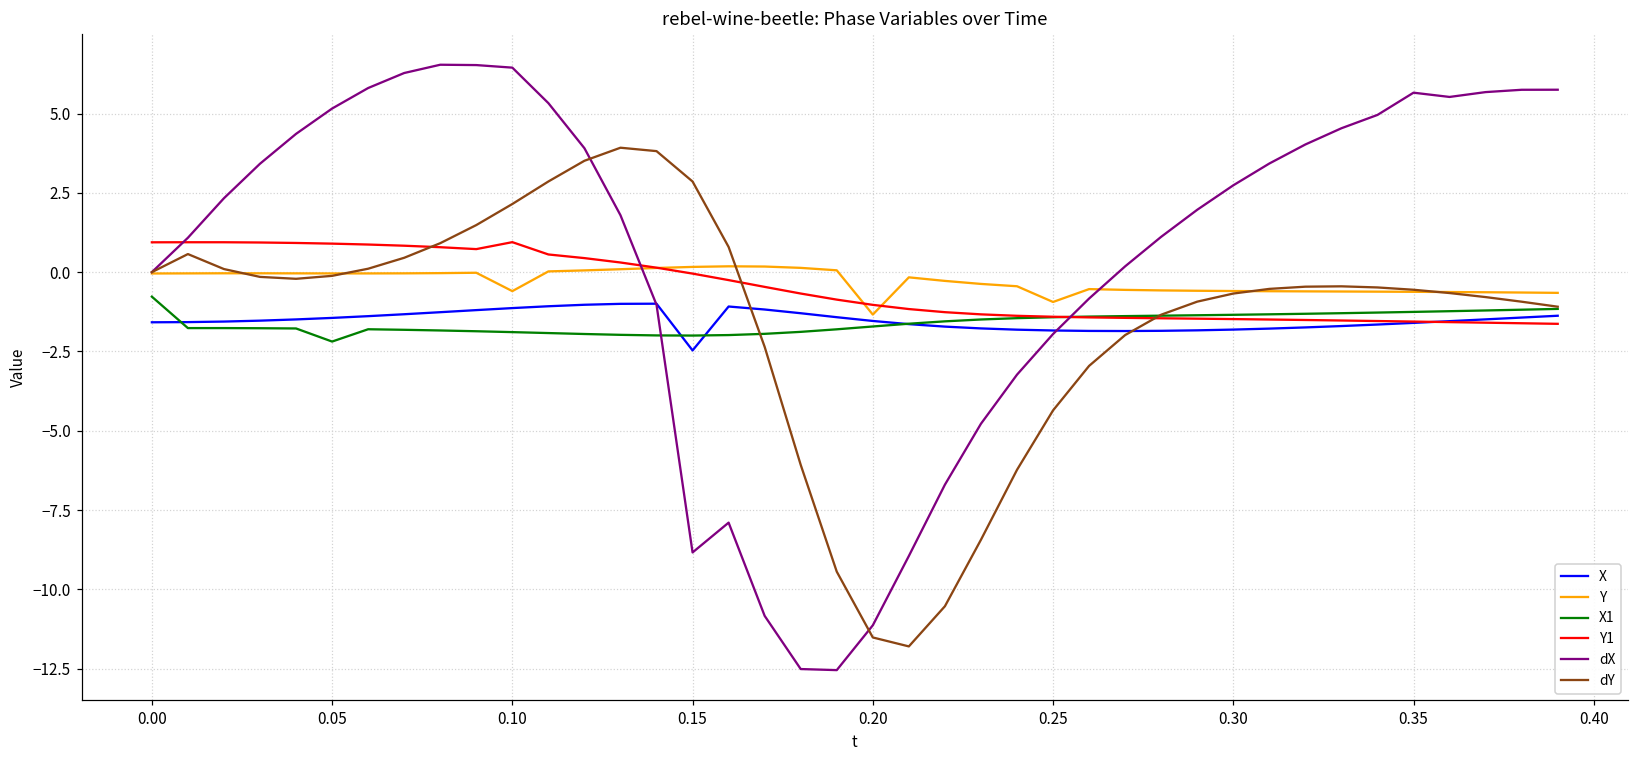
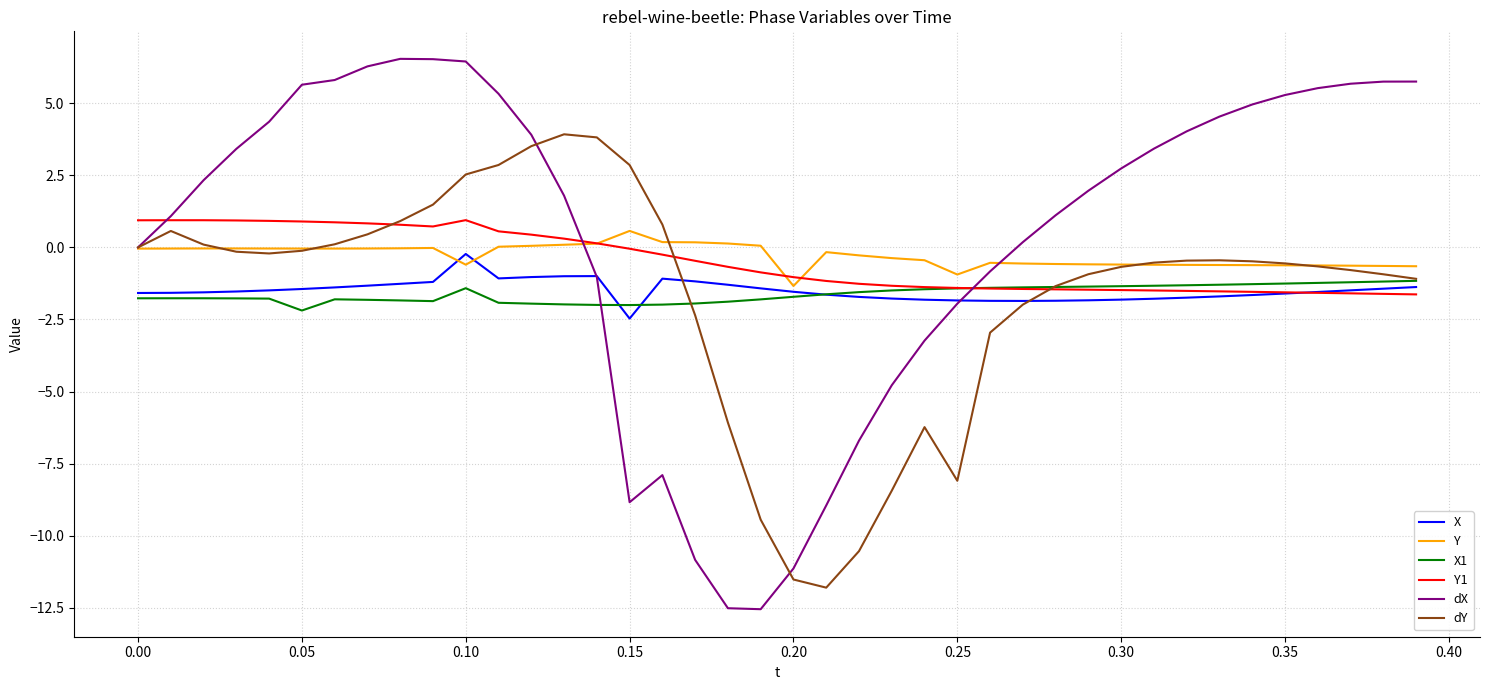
X1, 0.00: -0.8 -> -1.8
dX, 0.05: 5.2 -> 5.6
X, 0.10: -1.1 -> -0.2
X1, 0.10: -1.9 -> -1.4
dY, 0.10: 2.1 -> 2.5
Y, 0.15: 0.2 -> 0.6
dY, 0.25: -4.4 -> -8.1
dX, 0.35: 5.7 -> 5.3
